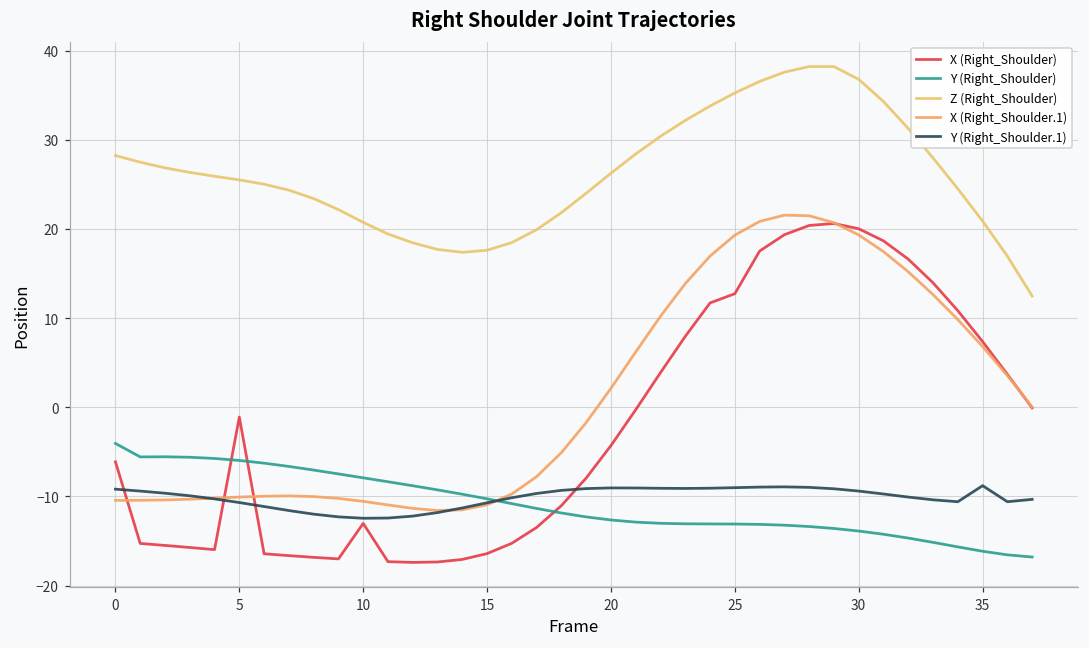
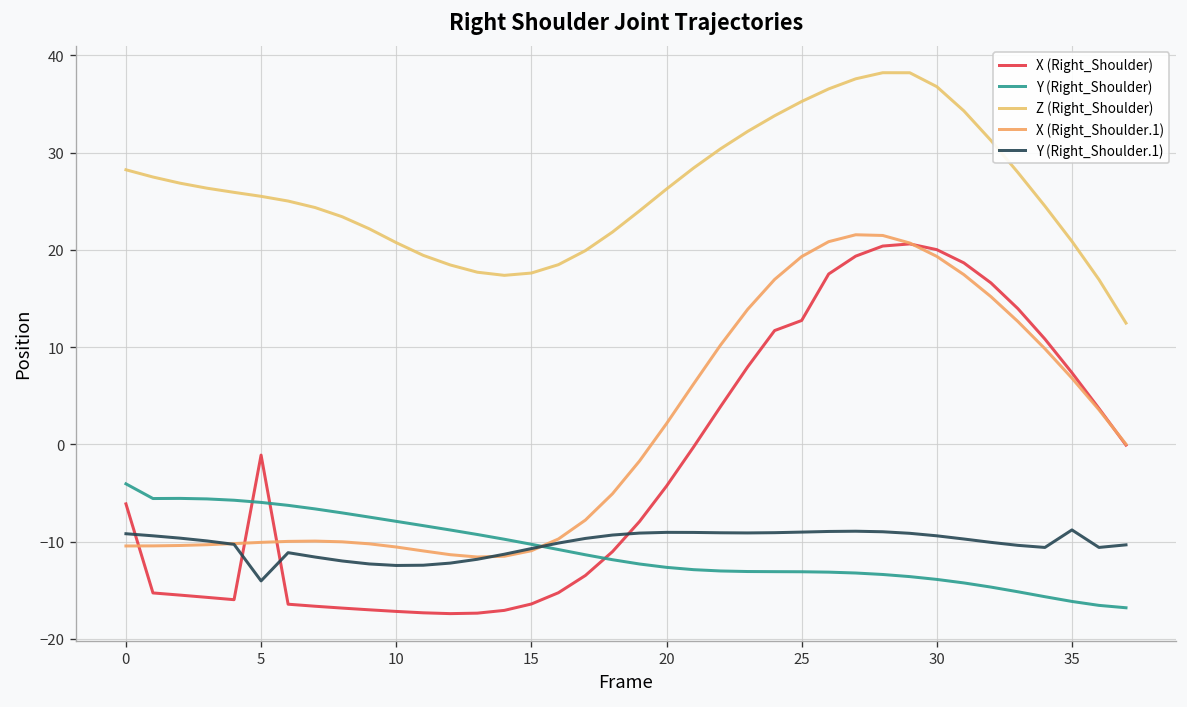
Y (Right_Shoulder.1), 5: -11 -> -14
X (Right_Shoulder), 10: -13 -> -17
